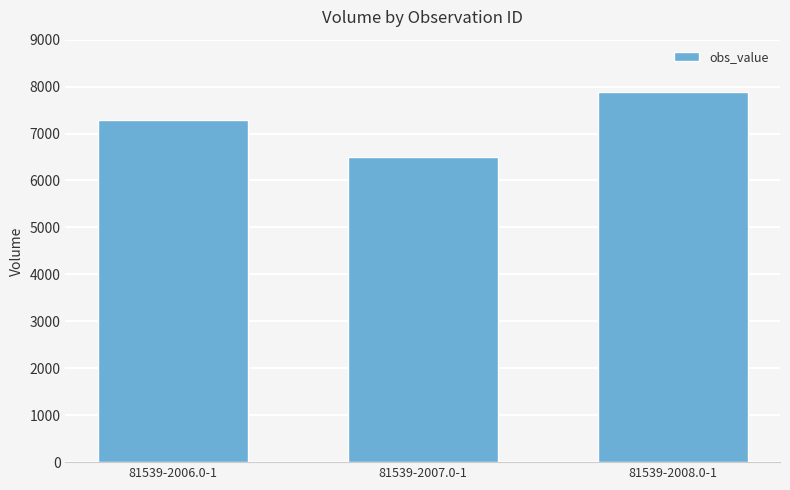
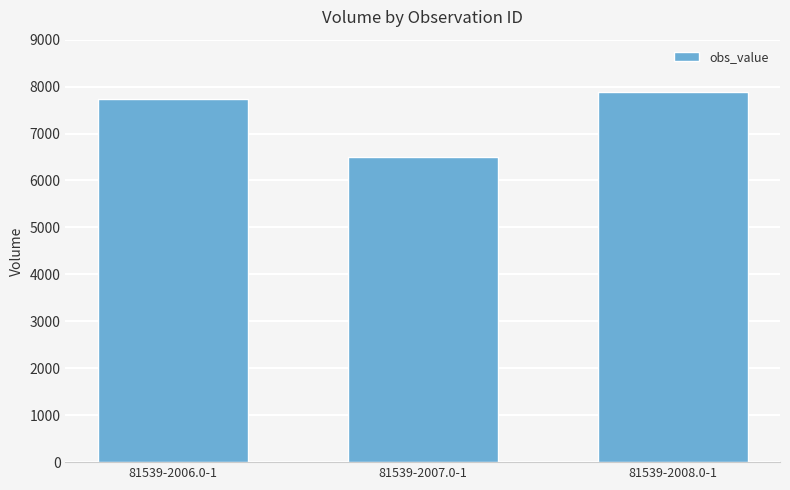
81539-2006.0-1: 7300 -> 7700
